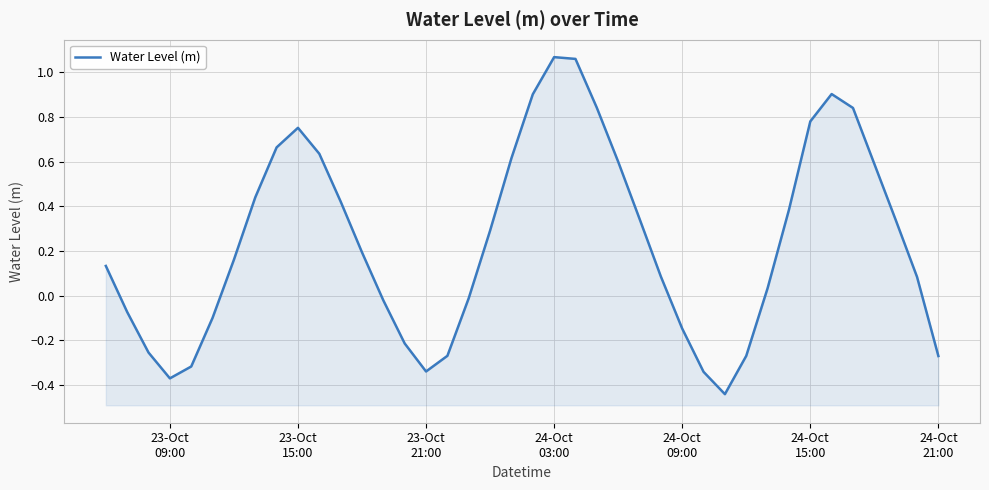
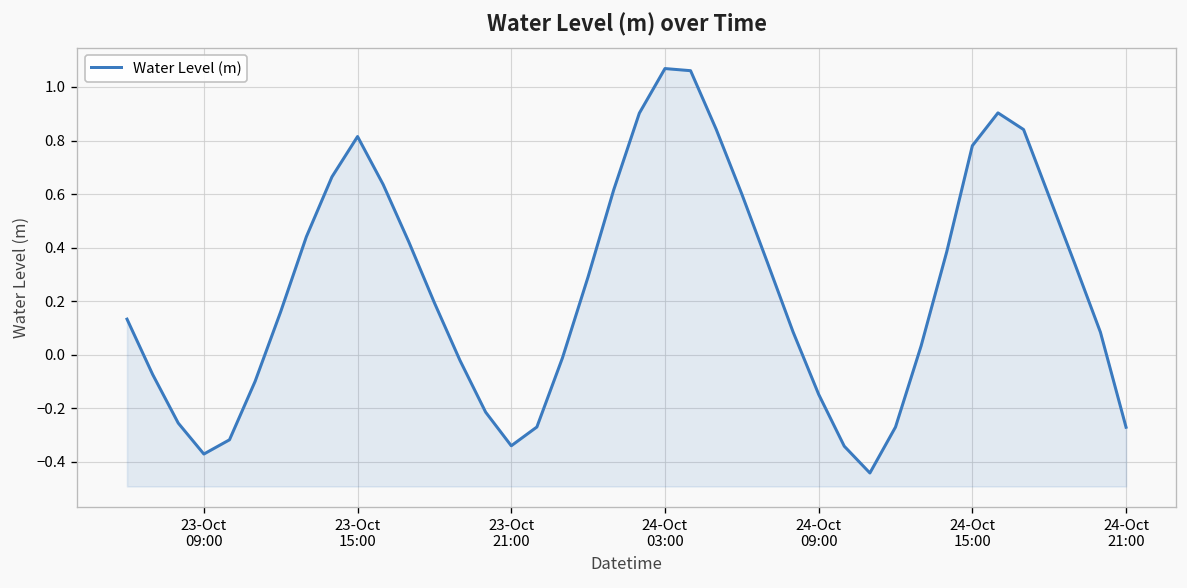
23-Oct 15:00: 0.75 -> 0.81
